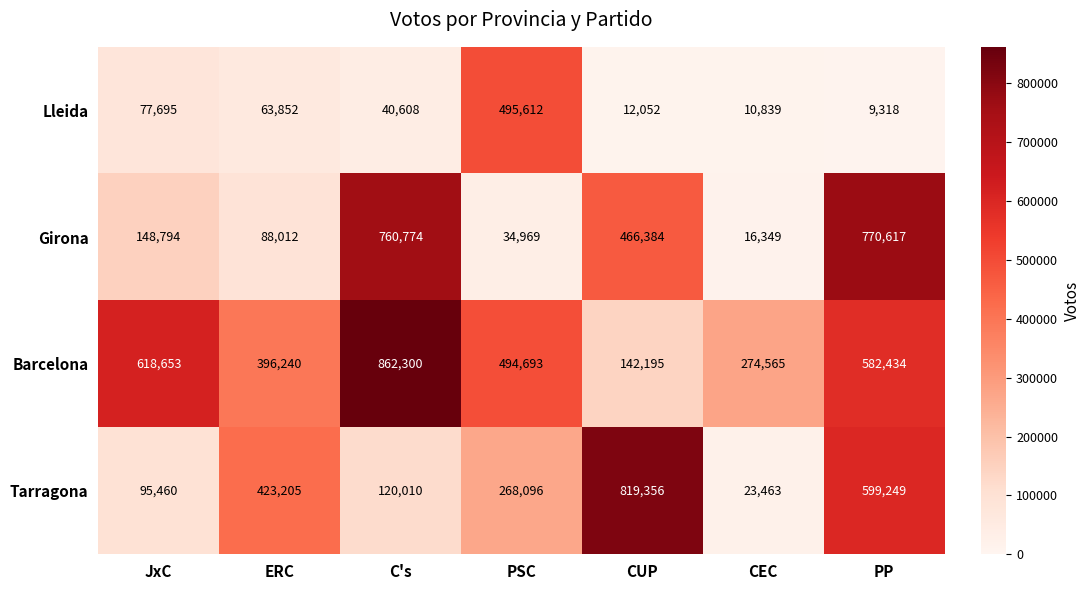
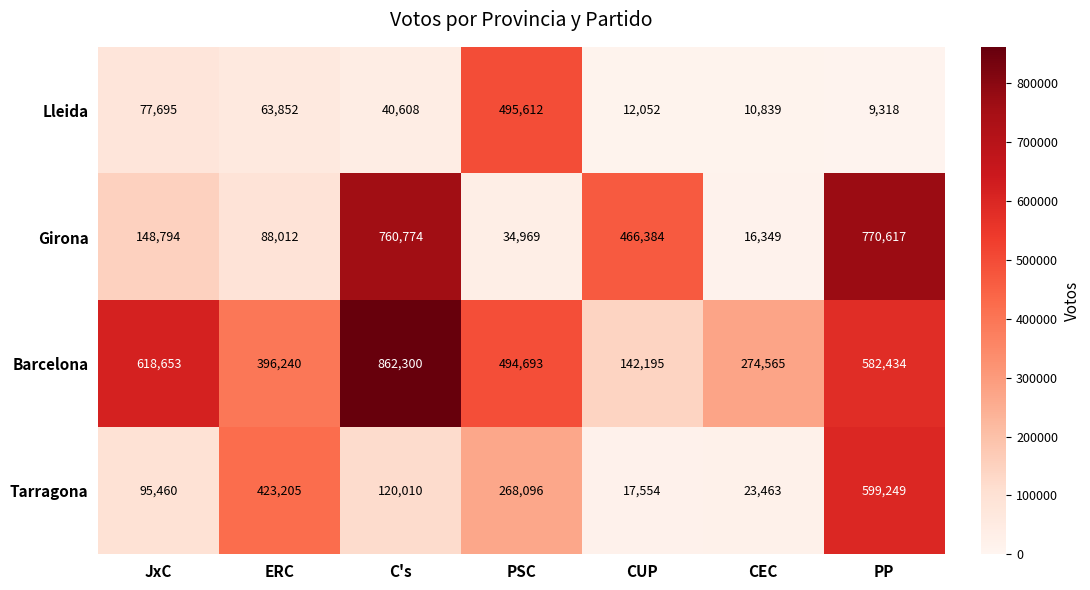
Tarragona, CUP: 819,356 -> 17,554
